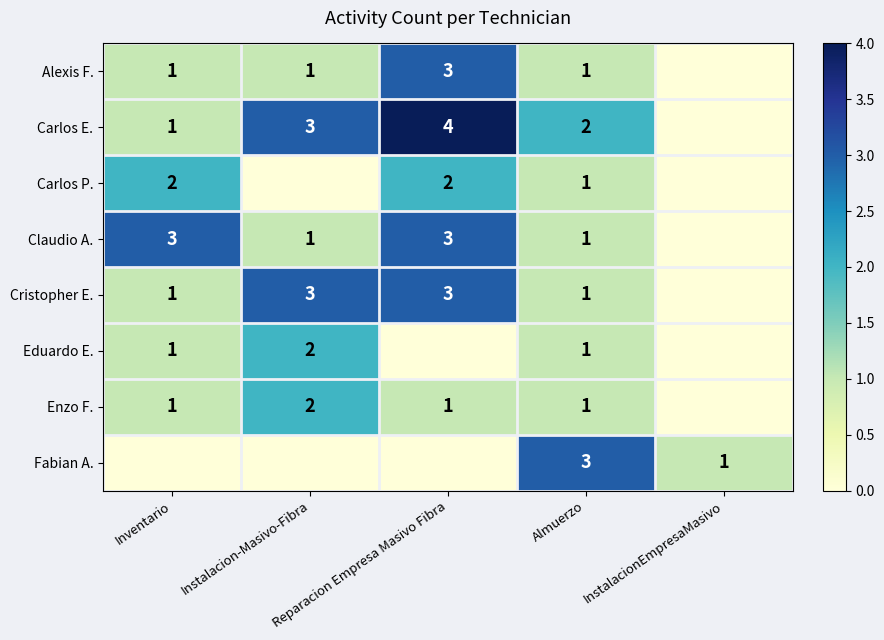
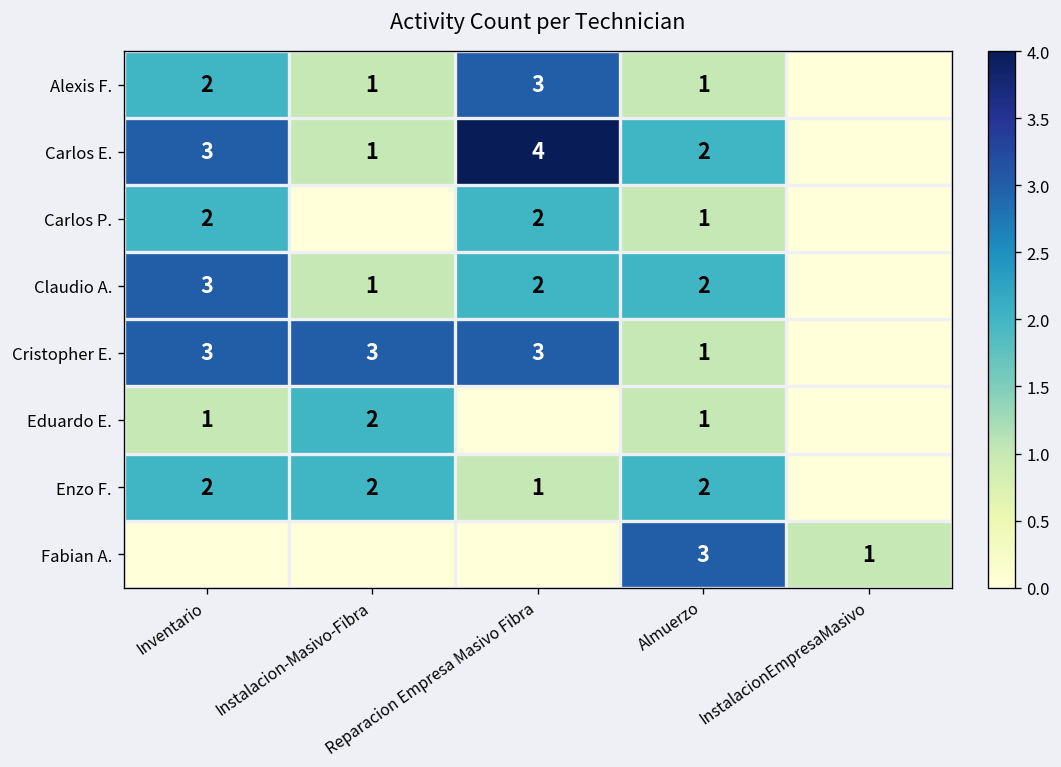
Alexis F., Inventario: 1 -> 2
Carlos E., Inventario: 1 -> 3
Carlos E., Instalacion-Masivo-Fibra: 3 -> 1
Claudio A., Reparacion Empresa Masivo Fibra: 3 -> 2
Claudio A., Almuerzo: 1 -> 2
Cristopher E., Inventario: 1 -> 3
Enzo F., Inventario: 1 -> 2
Enzo F., Almuerzo: 1 -> 2
